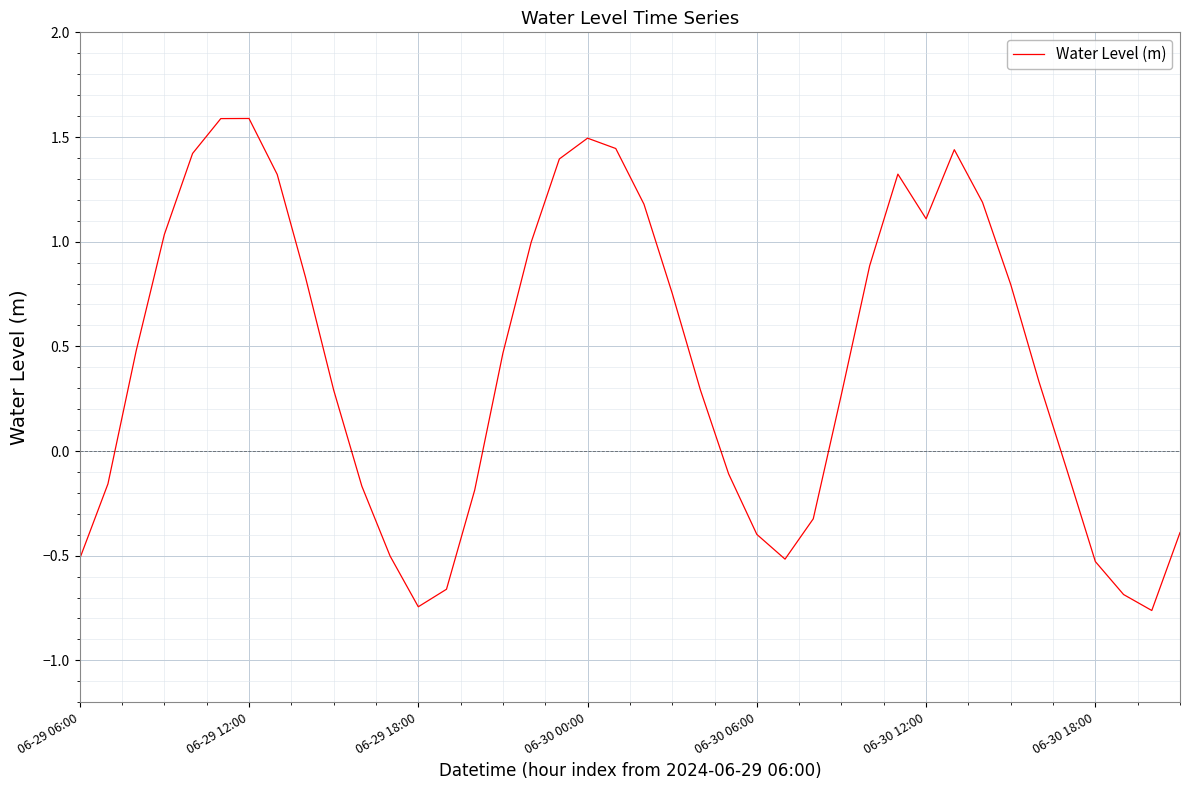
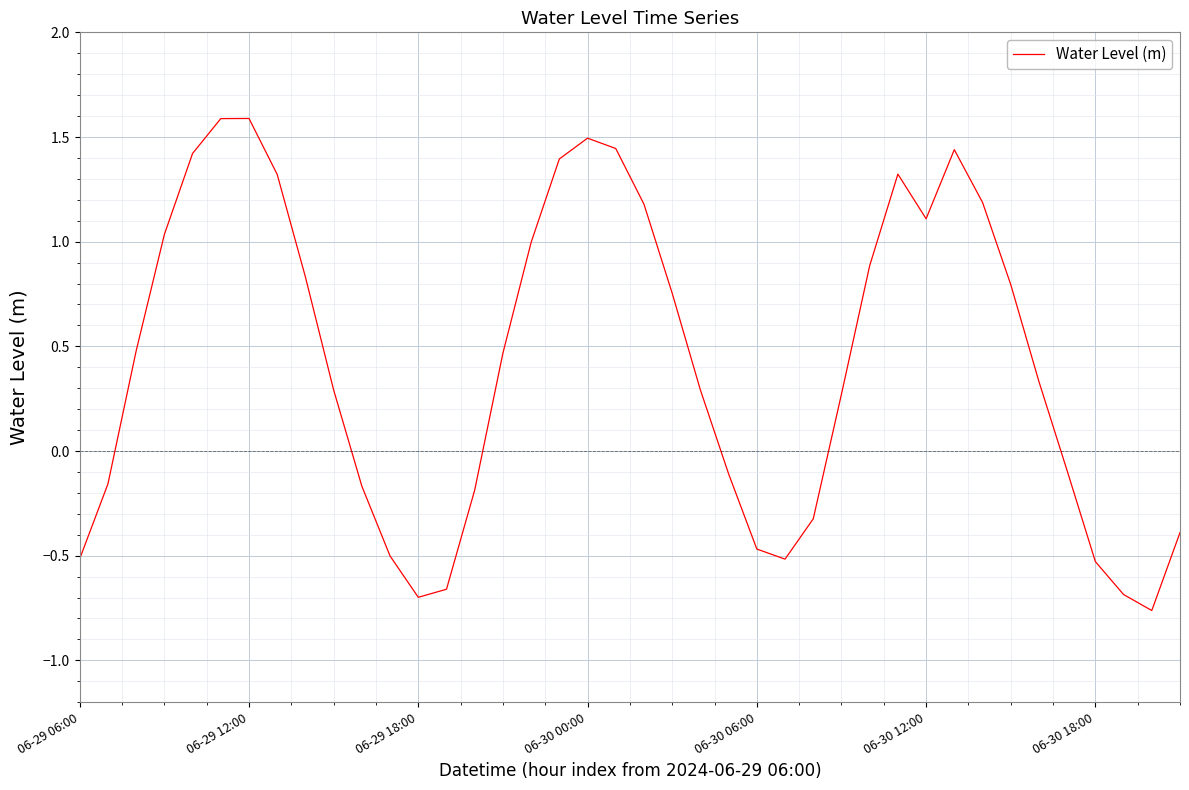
06-29 18:00: -0.74 -> -0.70
06-30 06:00: -0.40 -> -0.47
